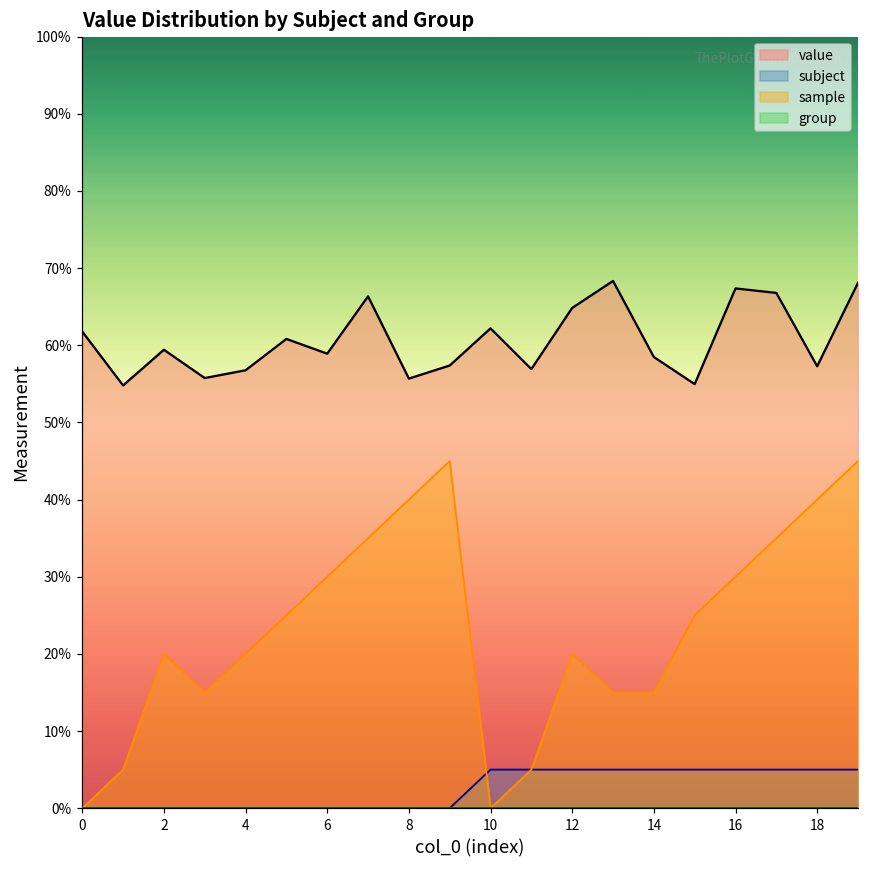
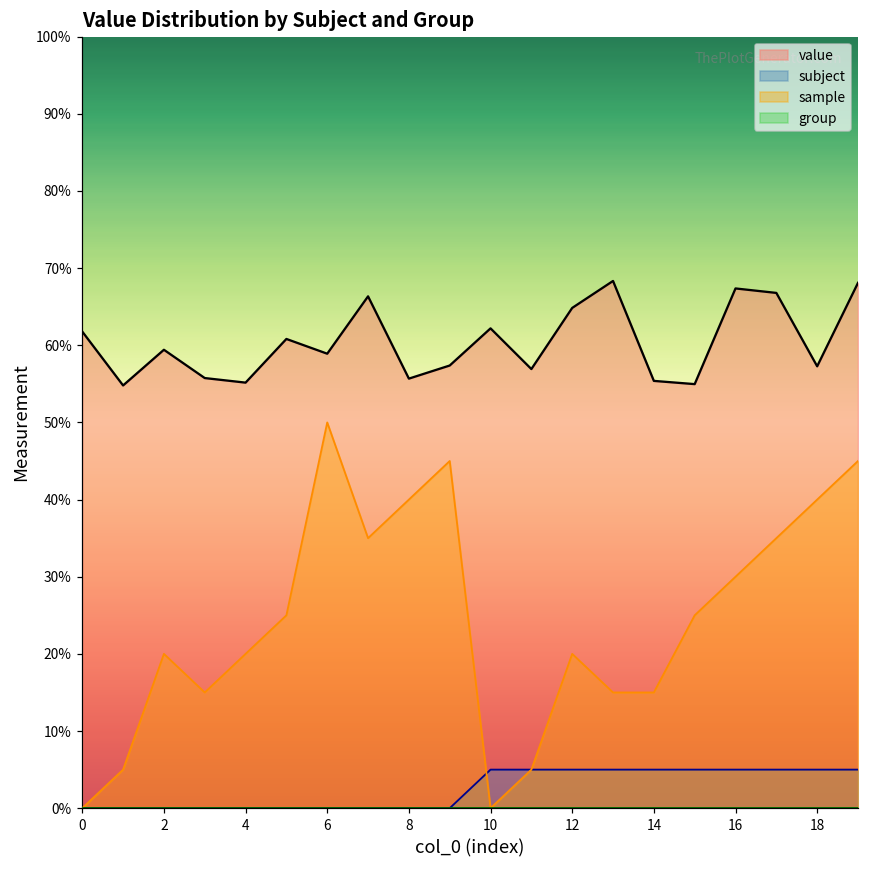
value, 4: 57% -> 55%
sample, 6: 30% -> 50%
value, 14: 58% -> 55%
